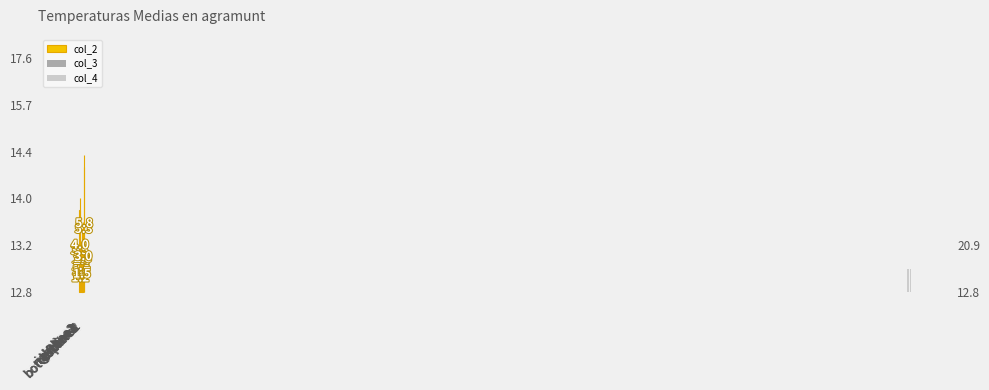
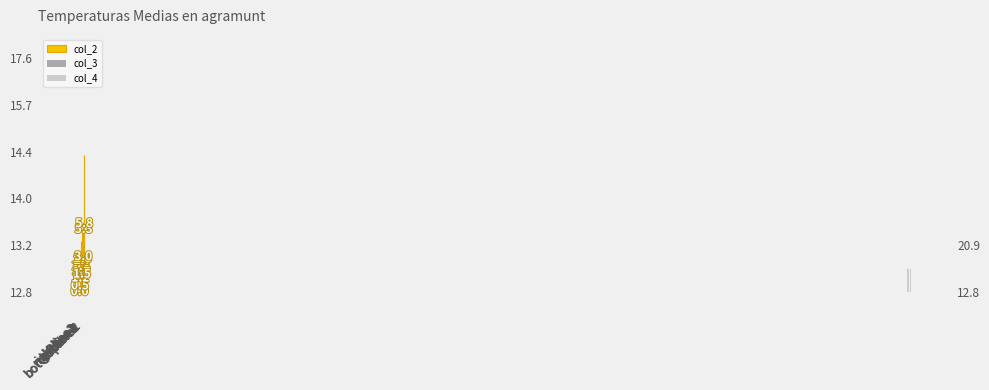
col_2, rightline1: 3.5 -> 0.0
col_2, rightline2: 4.0 -> 0.5
